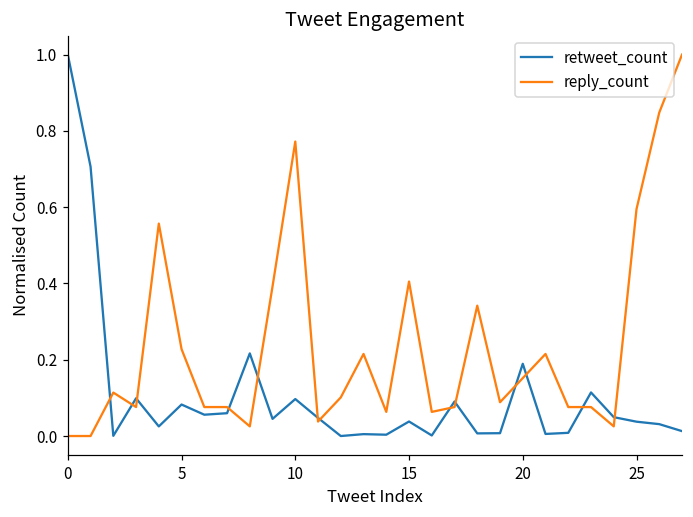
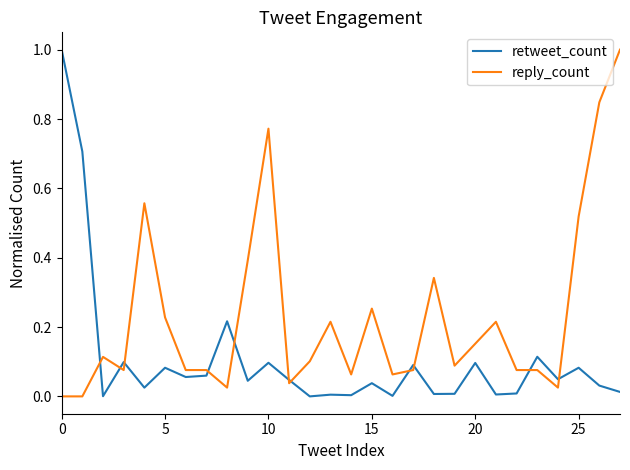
reply_count, 15: 0.41 -> 0.25
retweet_count, 20: 0.19 -> 0.10
retweet_count, 25: 0.04 -> 0.08
reply_count, 25: 0.59 -> 0.52
